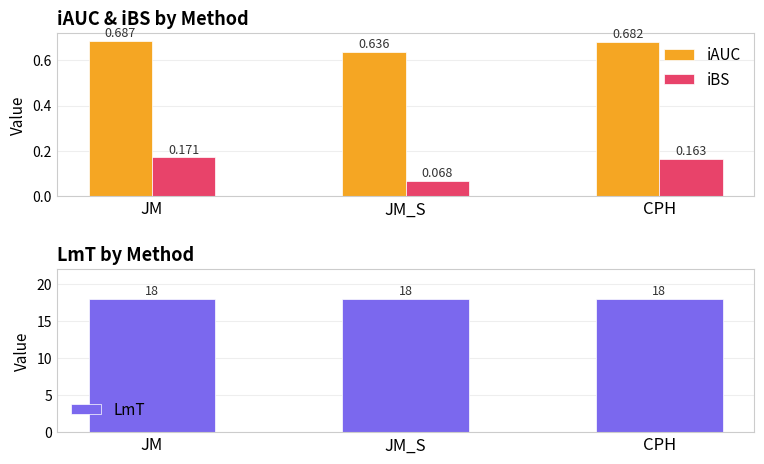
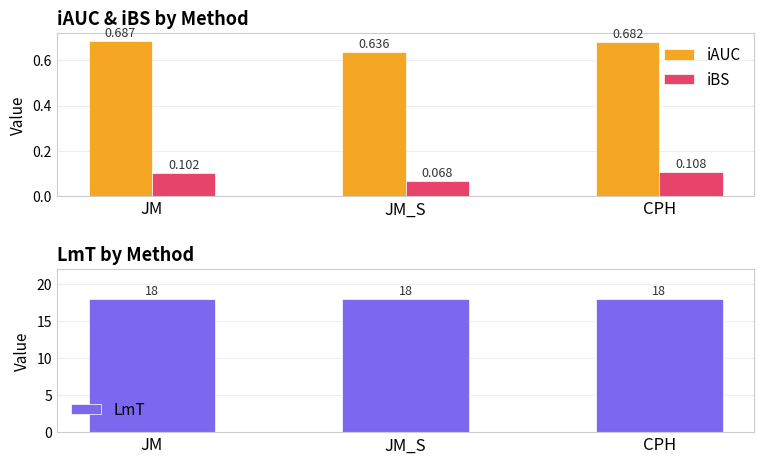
iAUC & iBS by Method, iBS, JM: 0.171 -> 0.102
iAUC & iBS by Method, iBS, CPH: 0.163 -> 0.108
